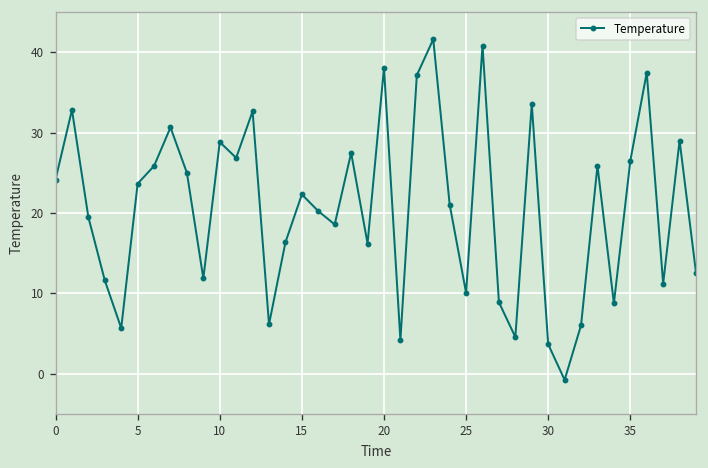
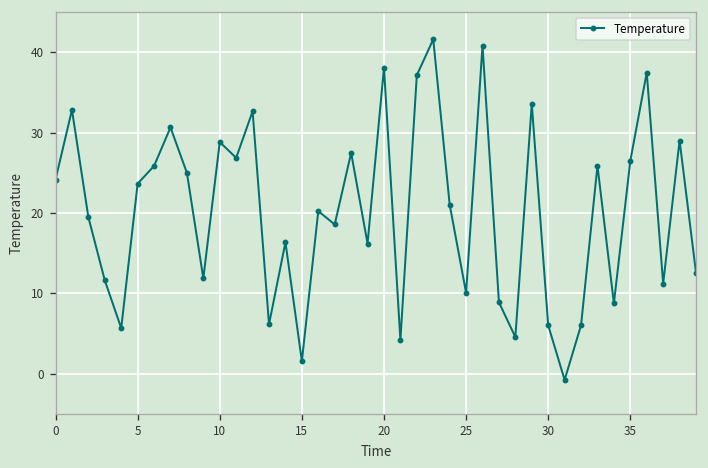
15: 22 -> 2
30: 4 -> 6
